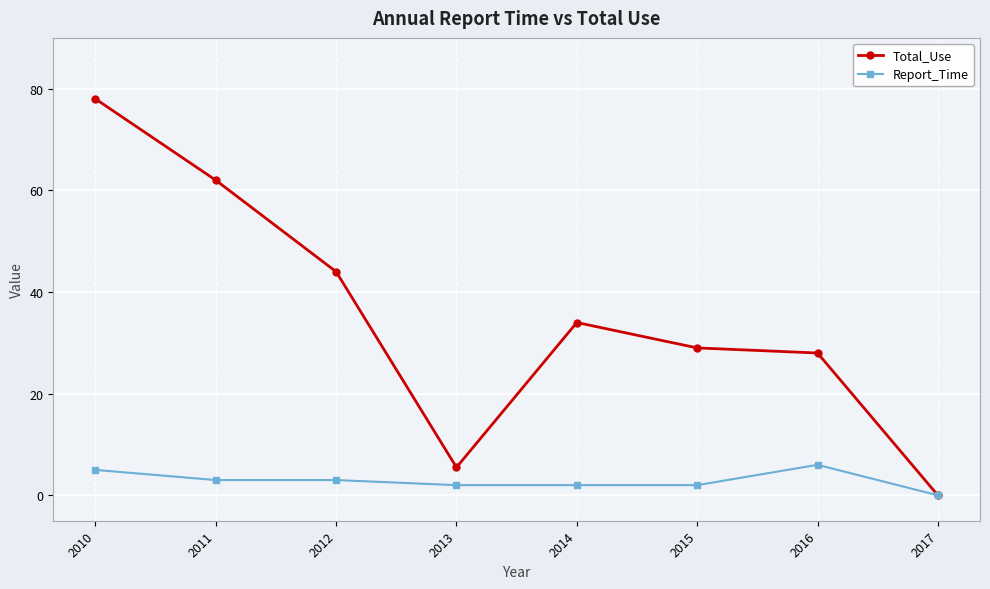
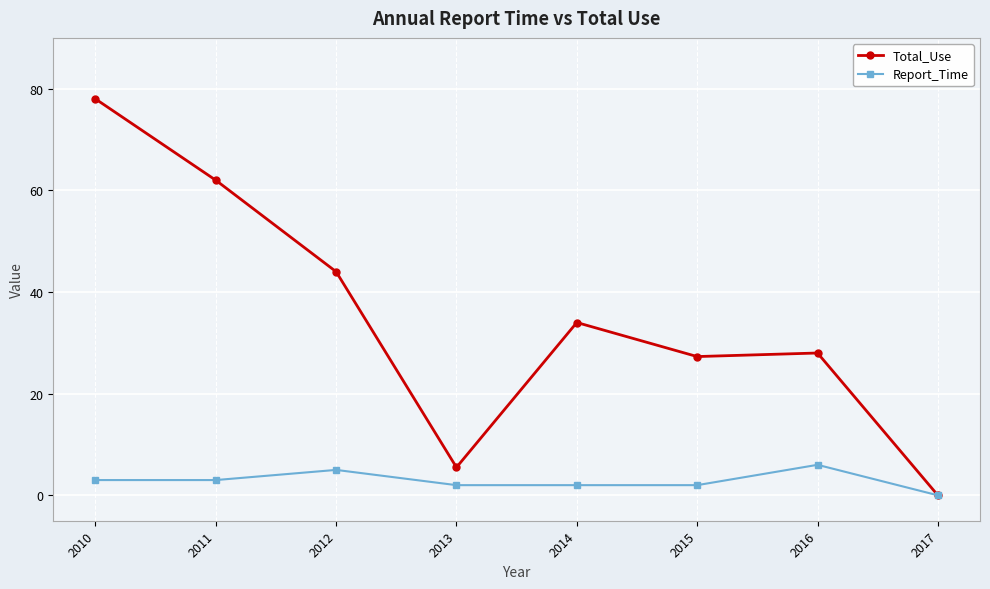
Report_Time, 2010: 5 -> 3
Report_Time, 2012: 3 -> 5
Total_Use, 2015: 29 -> 27
